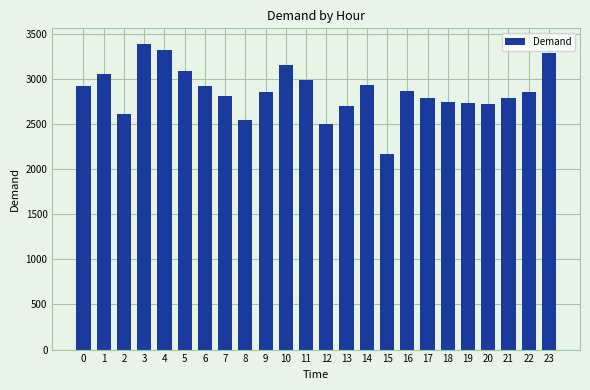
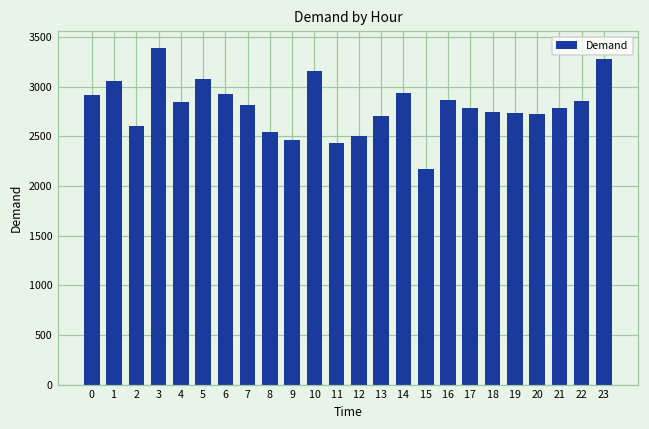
4: 3300 -> 2900
9: 2900 -> 2500
11: 3000 -> 2400
